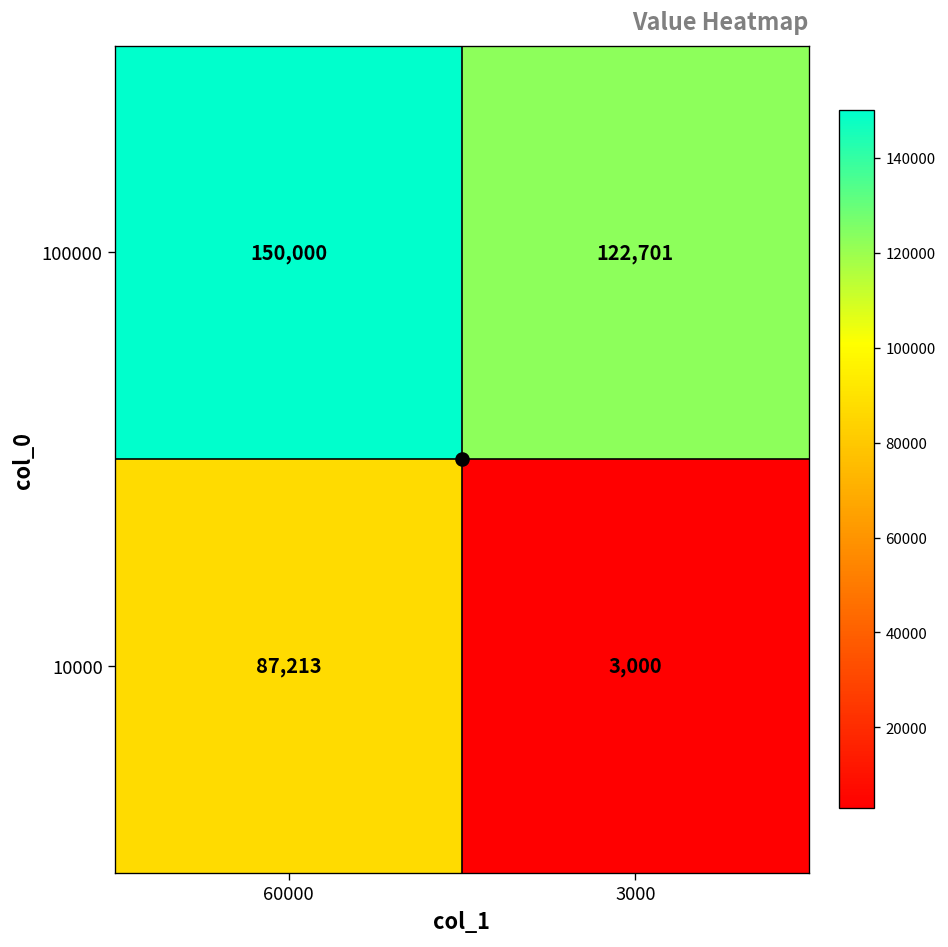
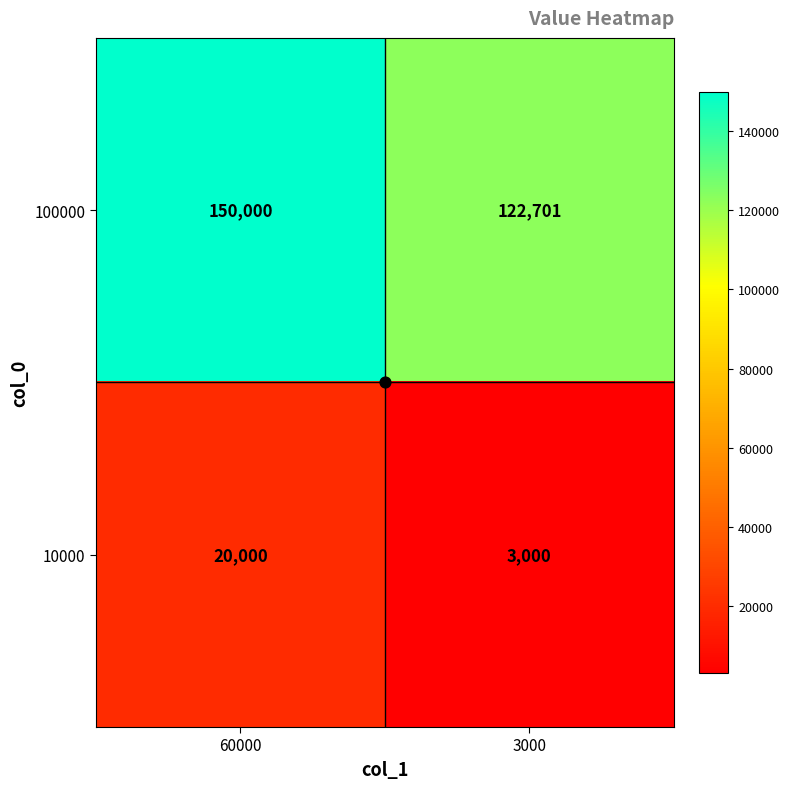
10000, 60000: 87,213 -> 20,000
